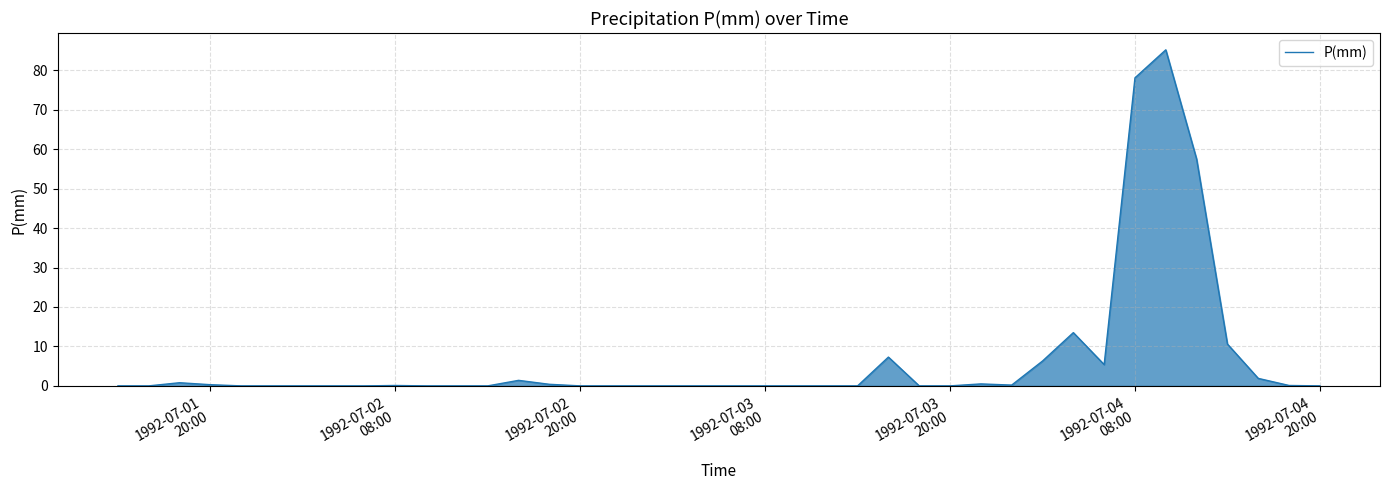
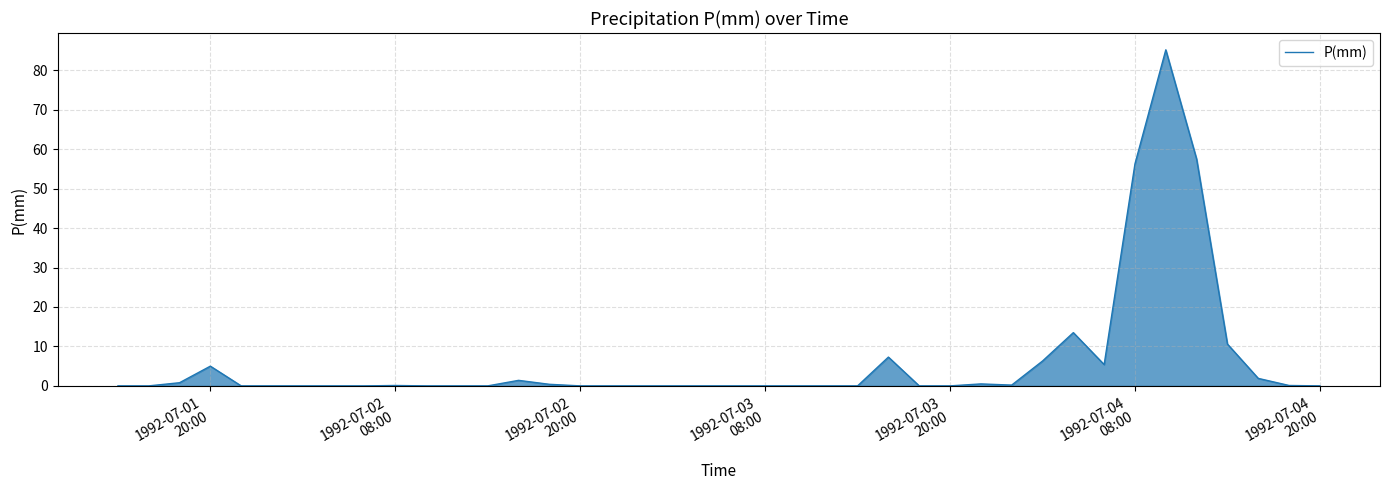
1992-07-01 20:00: 0 -> 5
1992-07-04 08:00: 78 -> 56
